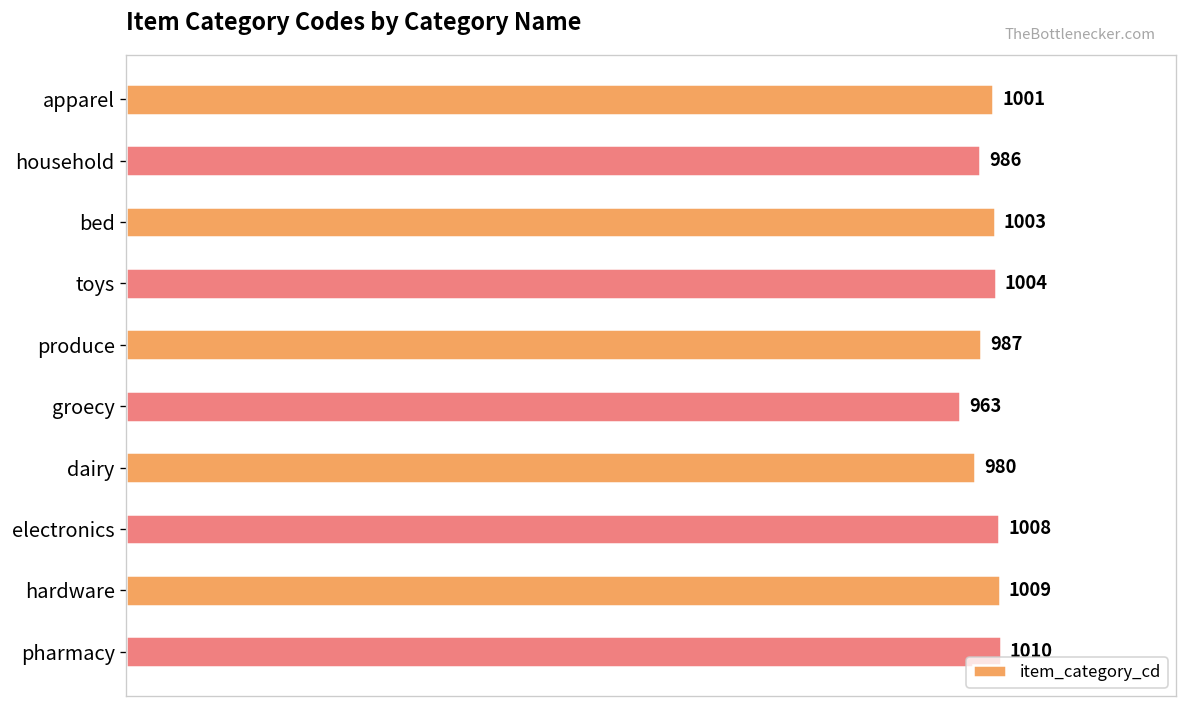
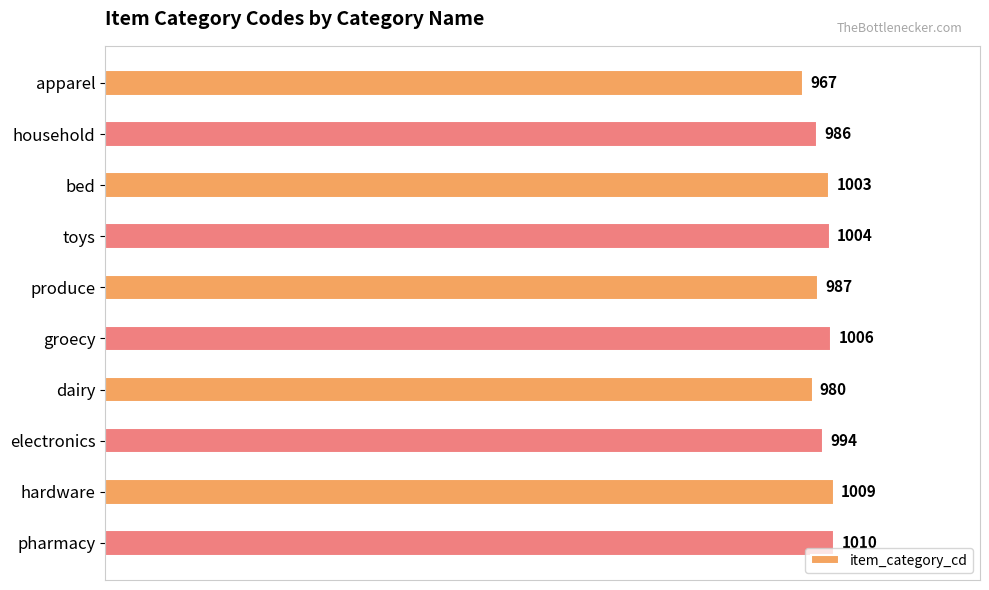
apparel: 1001 -> 967
groecy: 963 -> 1006
electronics: 1008 -> 994
